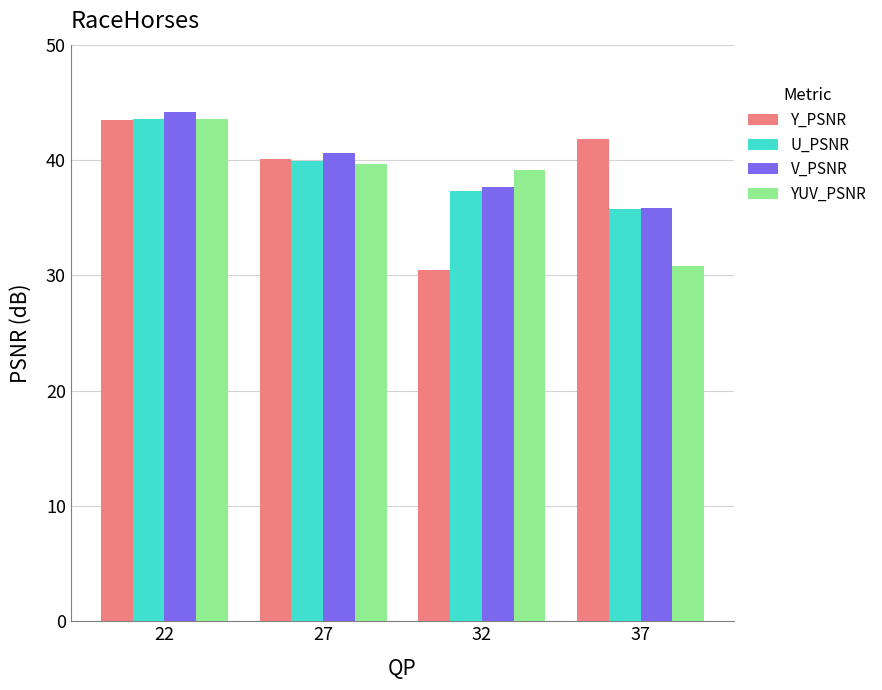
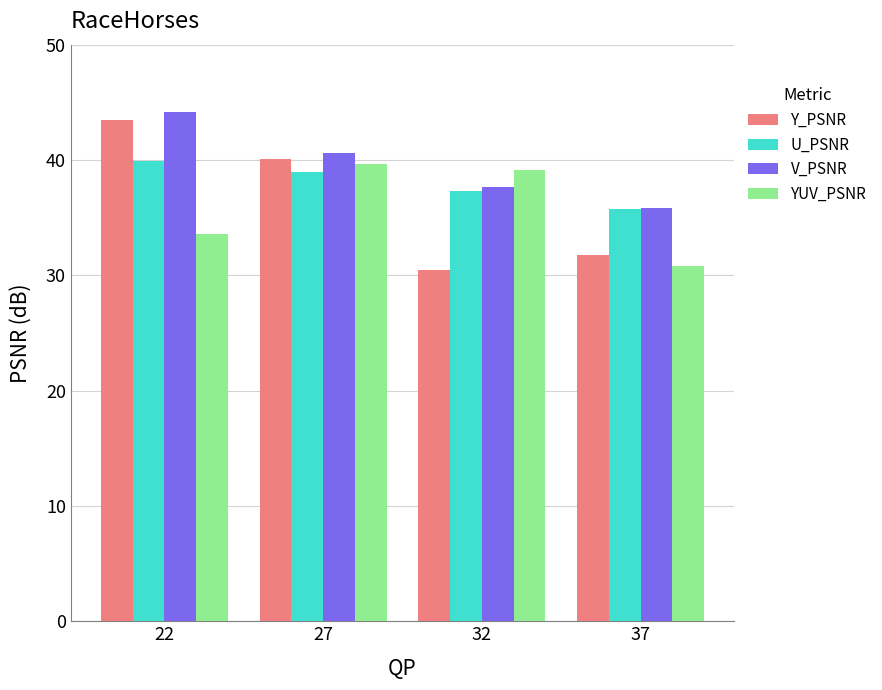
U_PSNR, 22: 43.5 -> 39.9
YUV_PSNR, 22: 43.6 -> 33.6
U_PSNR, 27: 39.9 -> 38.9
Y_PSNR, 37: 41.8 -> 31.7
